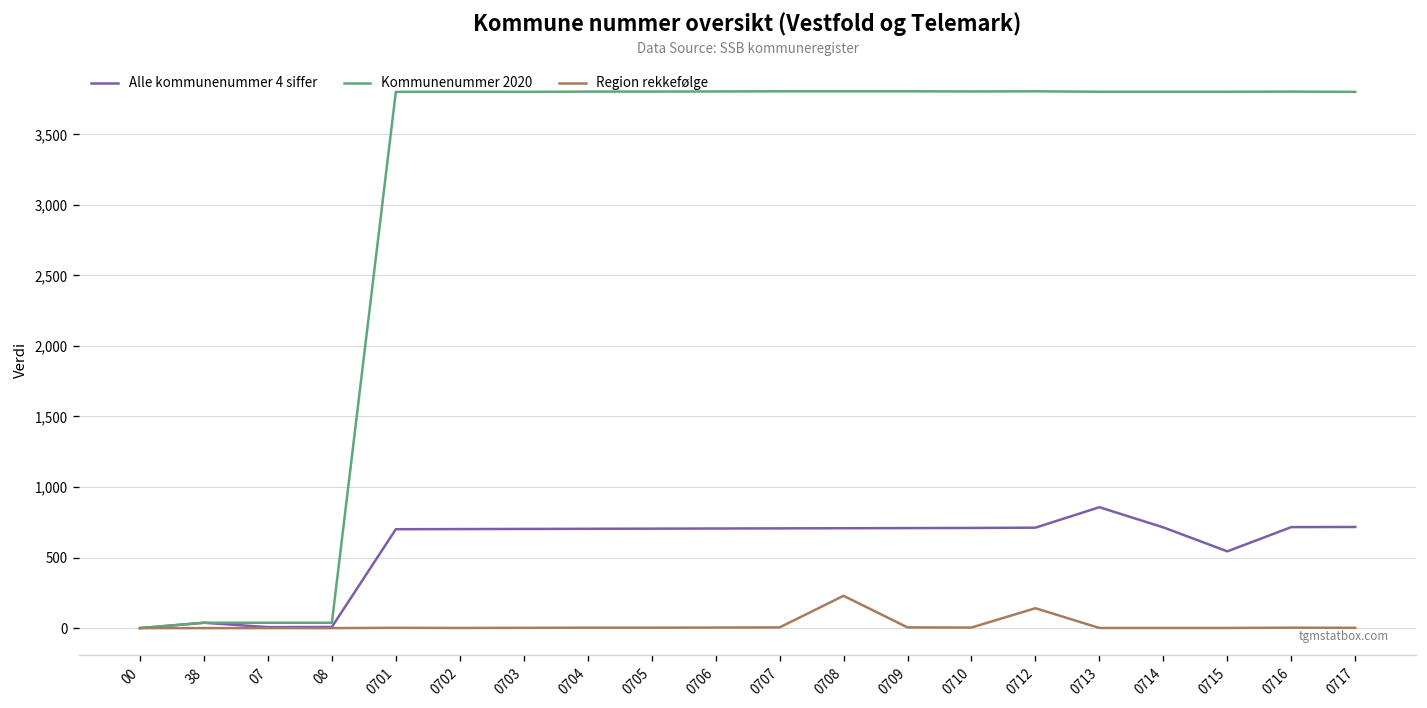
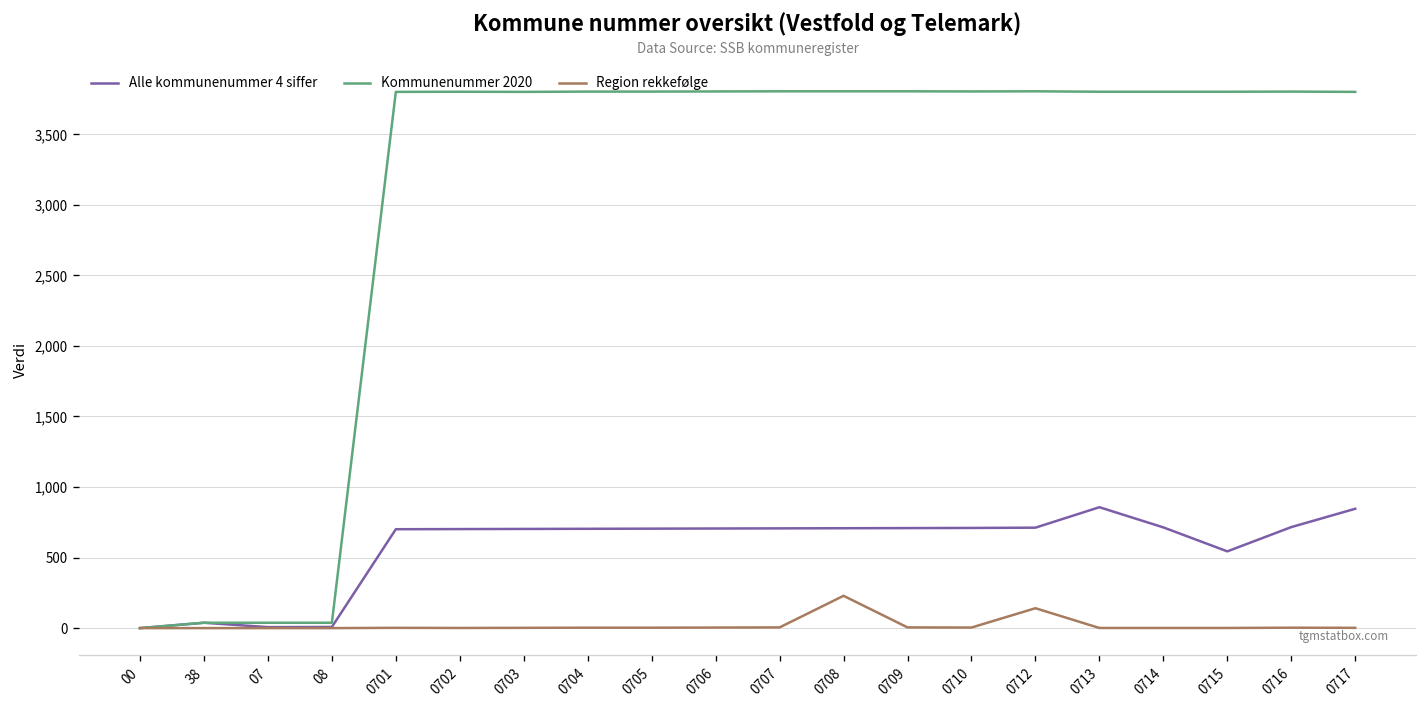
Alle kommunenummer 4 siffer, 0717: 720 -> 850
